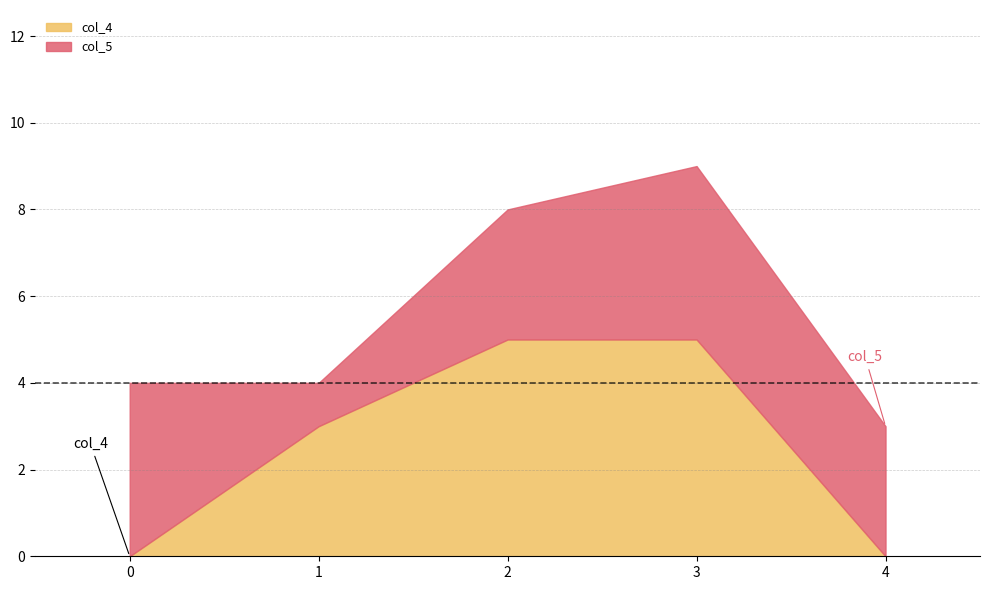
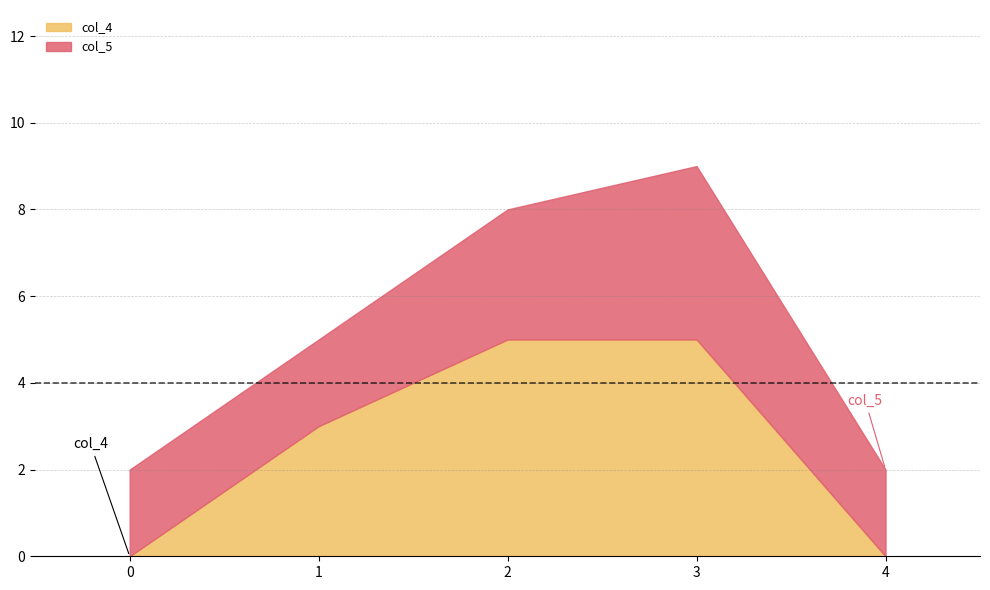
col_5, 0: 4 -> 2
col_5, 1: 1 -> 2
col_5, 4: 3 -> 2
